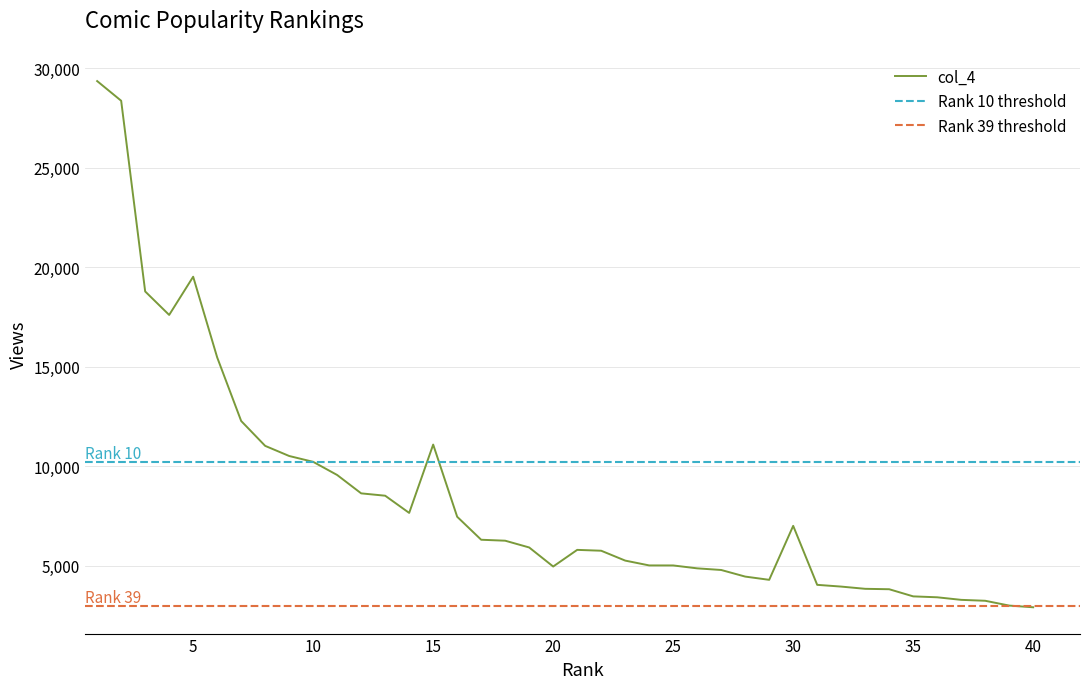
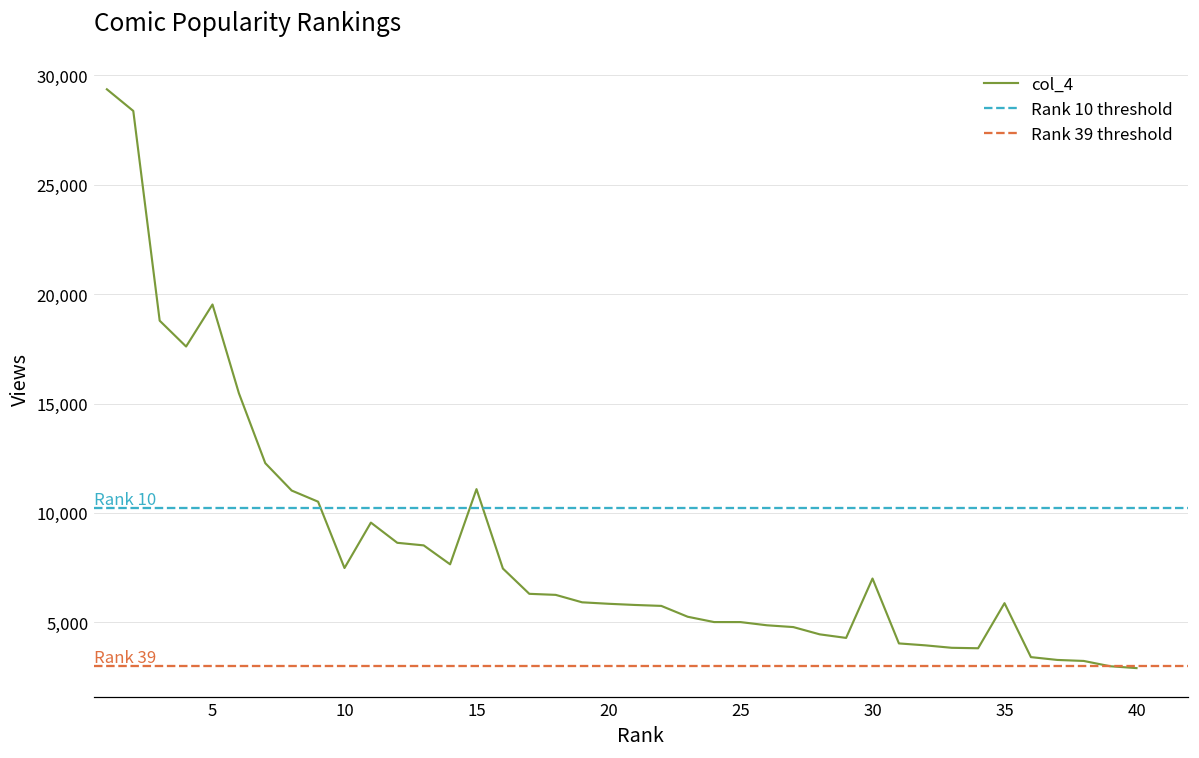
10: 10,200 -> 7,500
20: 5,000 -> 5,800
35: 3,500 -> 5,900
